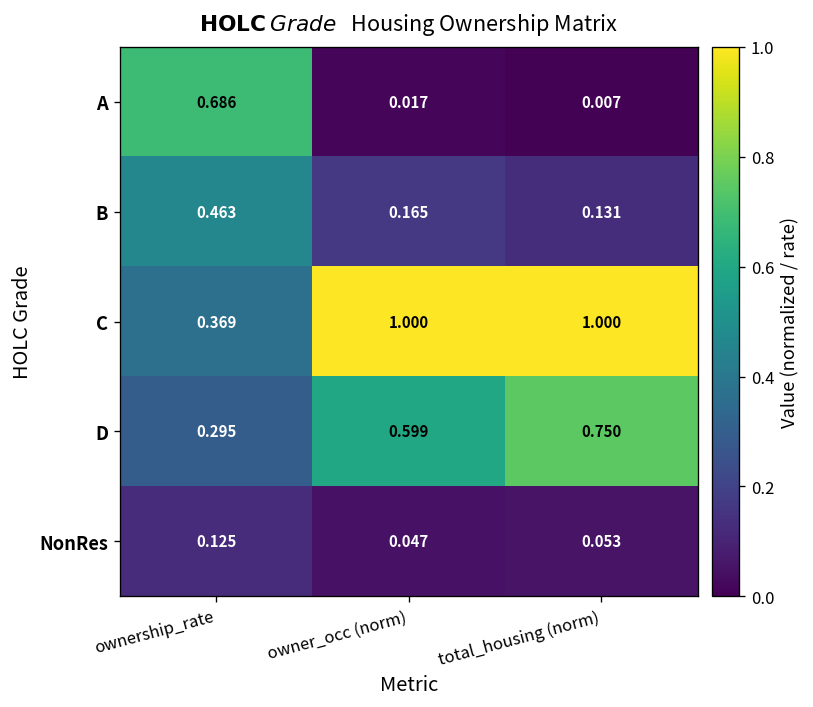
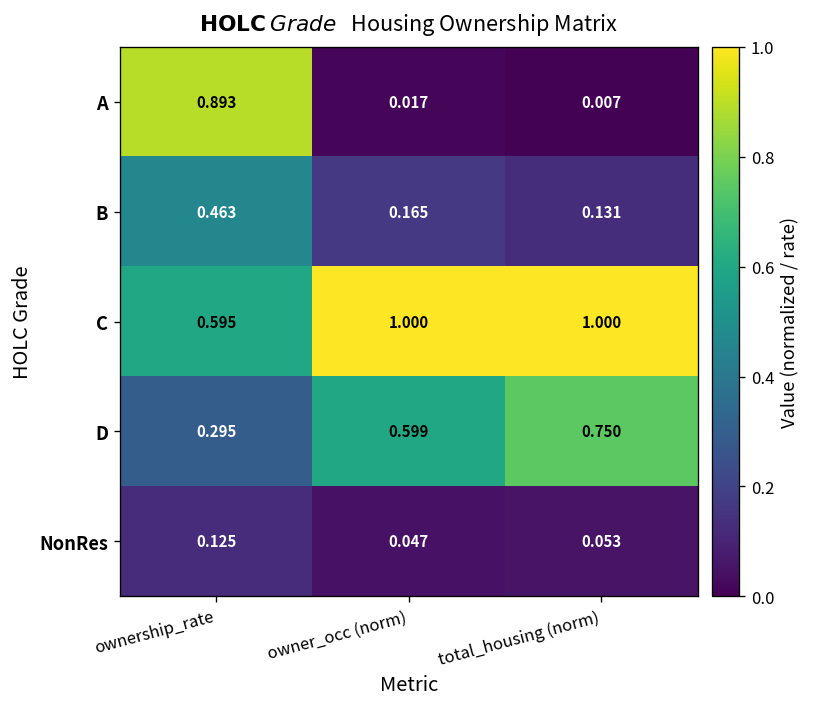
A, ownership_rate: 0.686 -> 0.893
C, ownership_rate: 0.369 -> 0.595
